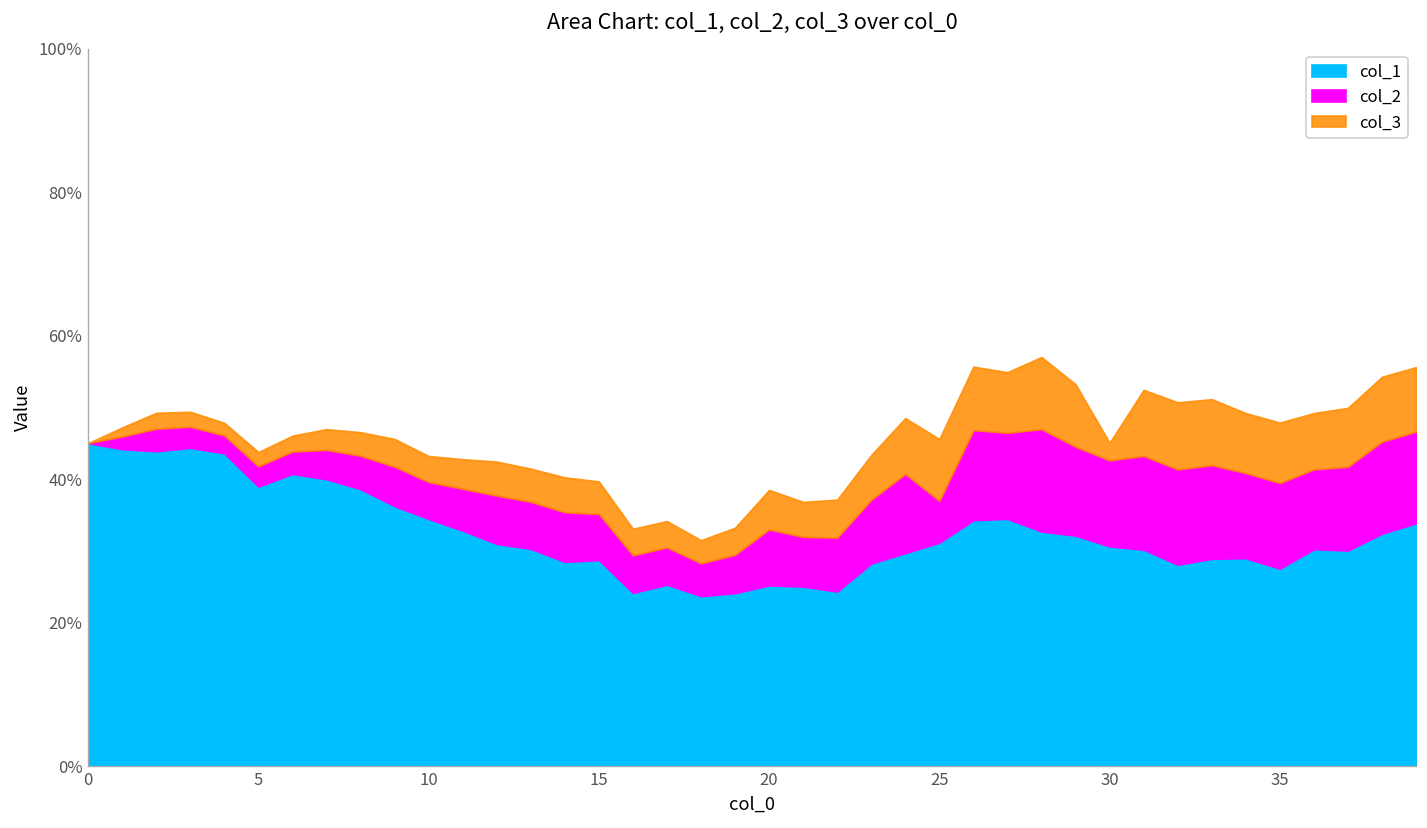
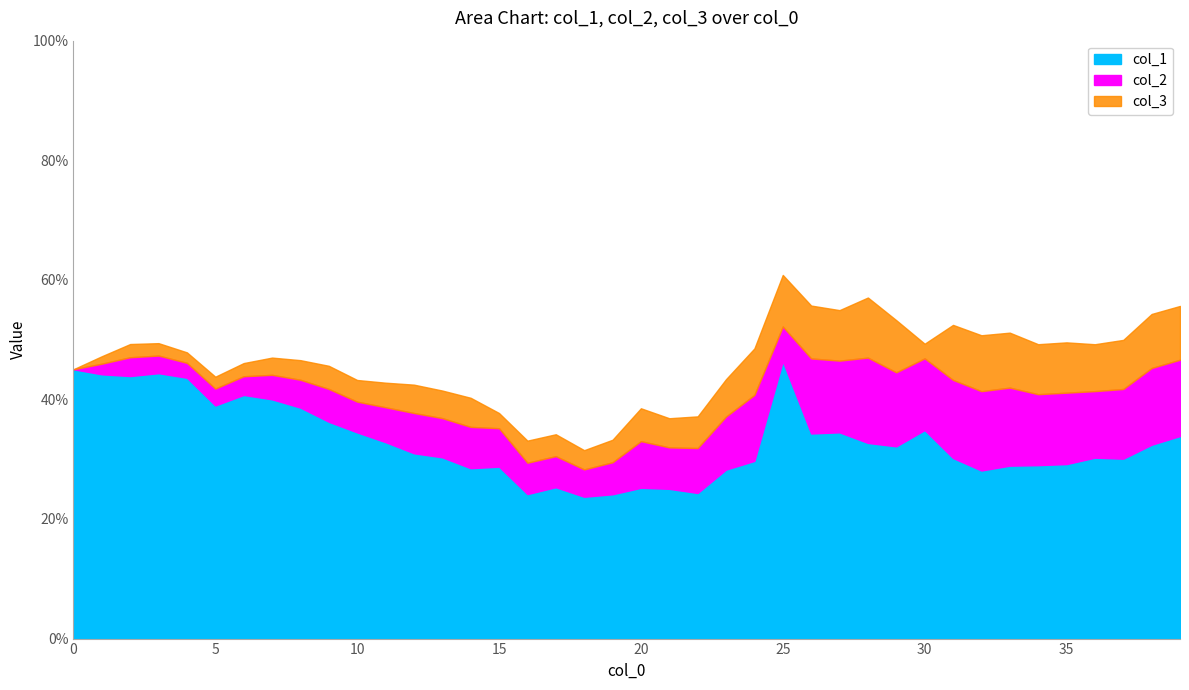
col_3, 15: 5% -> 3%
col_1, 25: 31% -> 46%
col_1, 30: 31% -> 35%
col_1, 35: 28% -> 29%
